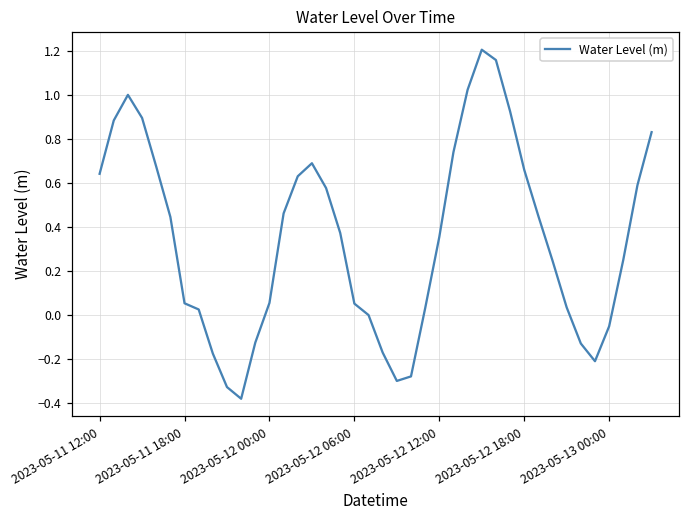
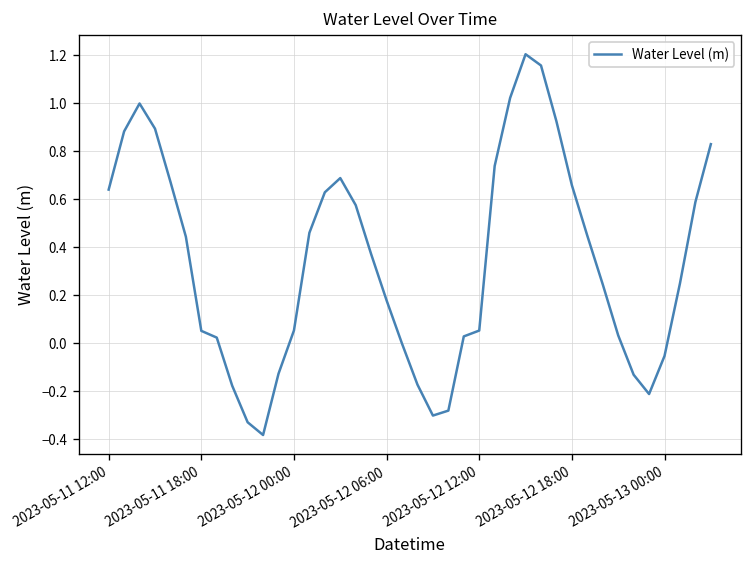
2023-05-12 06:00: 0.05 -> 0.18
2023-05-12 12:00: 0.35 -> 0.05
